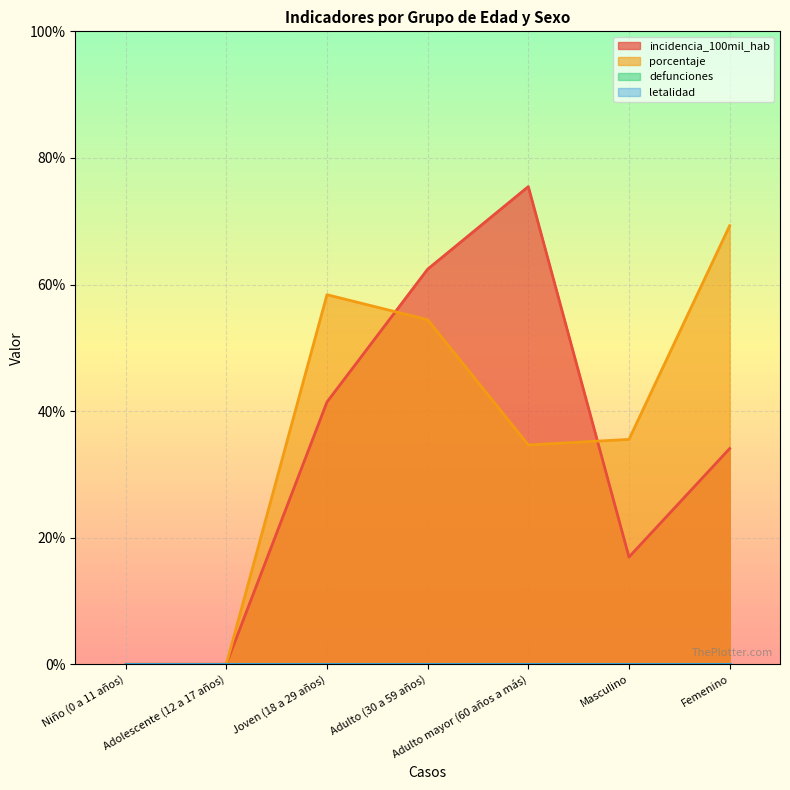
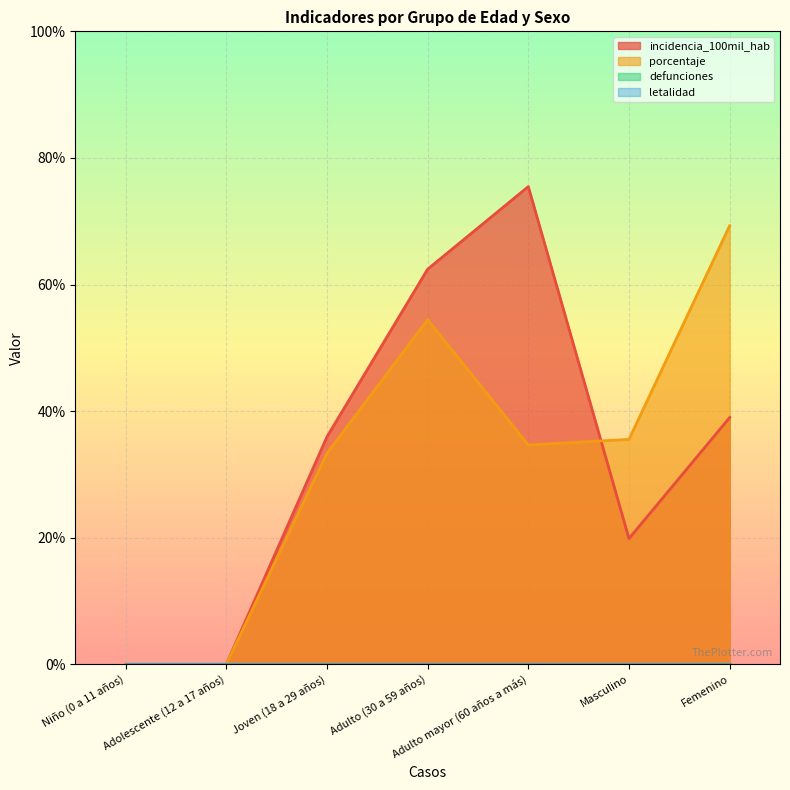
incidencia_100mil_hab, Joven (18 a 29 años): 41% -> 36%
porcentaje, Joven (18 a 29 años): 58% -> 33%
incidencia_100mil_hab, Masculino: 17% -> 20%
incidencia_100mil_hab, Femenino: 34% -> 39%
